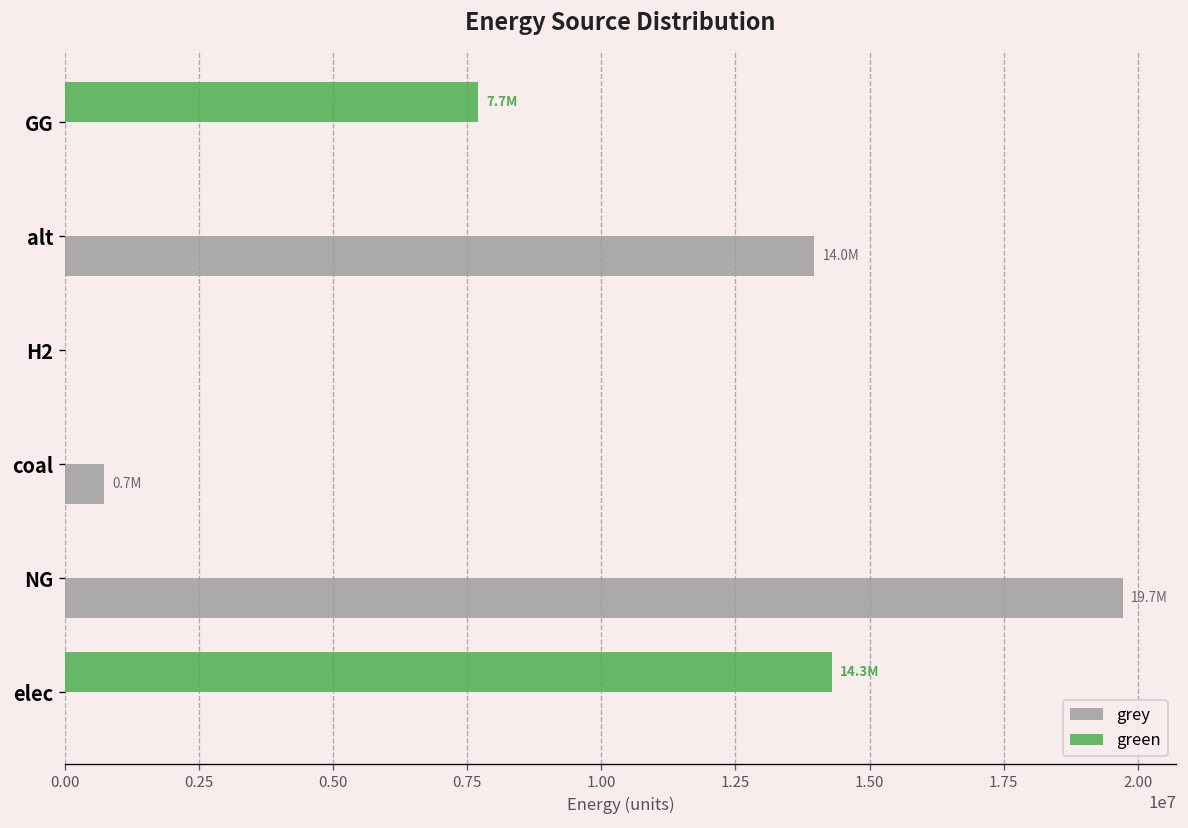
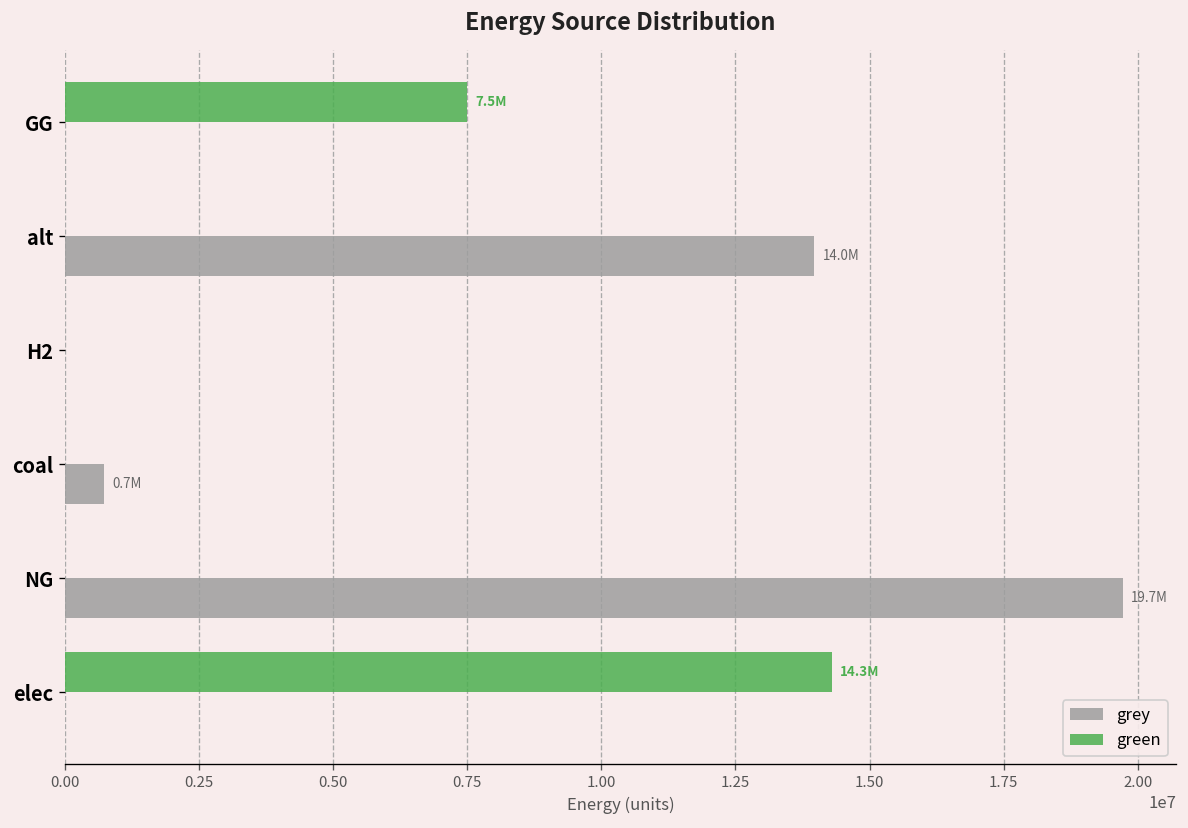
green, GG: 7.7M -> 7.5M
